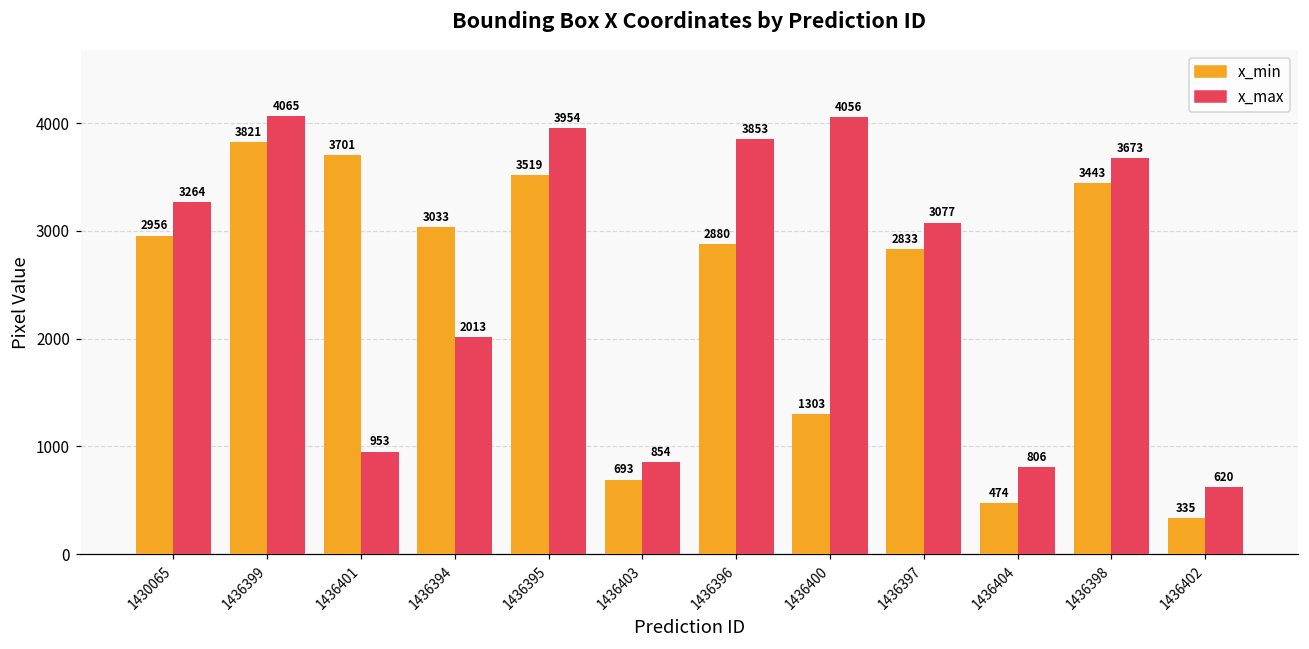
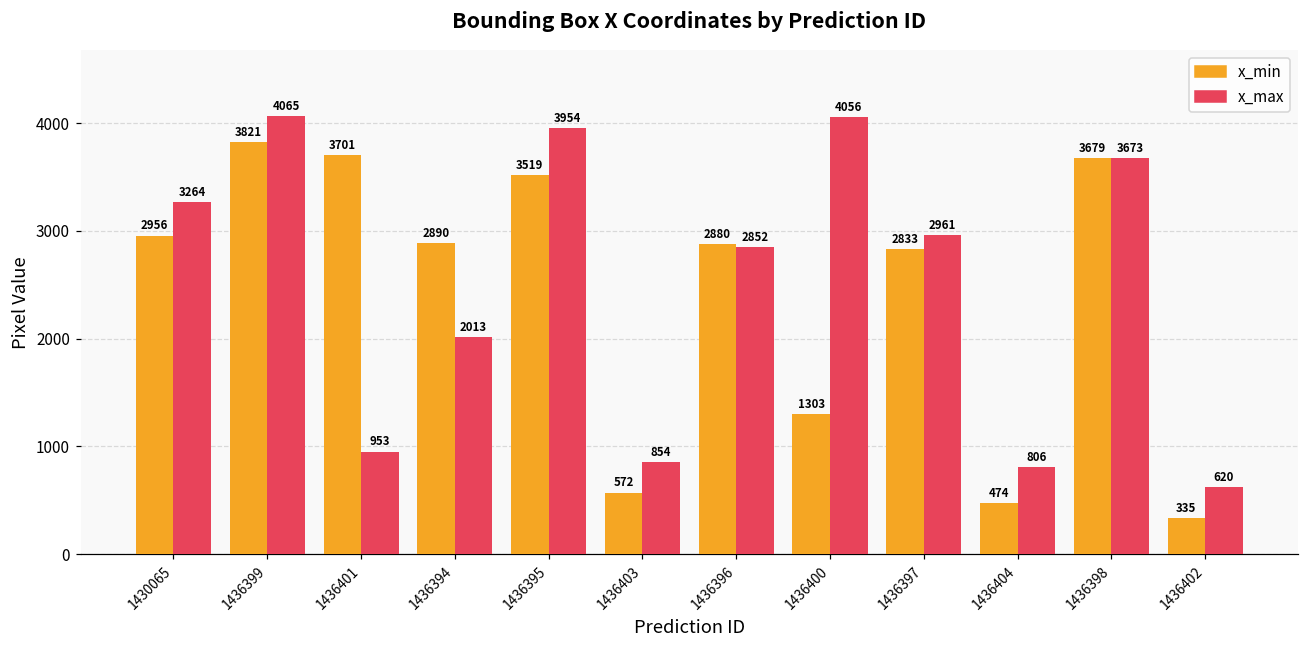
x_min, 1436394: 3033 -> 2890
x_min, 1436403: 693 -> 572
x_max, 1436396: 3853 -> 2852
x_max, 1436397: 3077 -> 2961
x_min, 1436398: 3443 -> 3679
